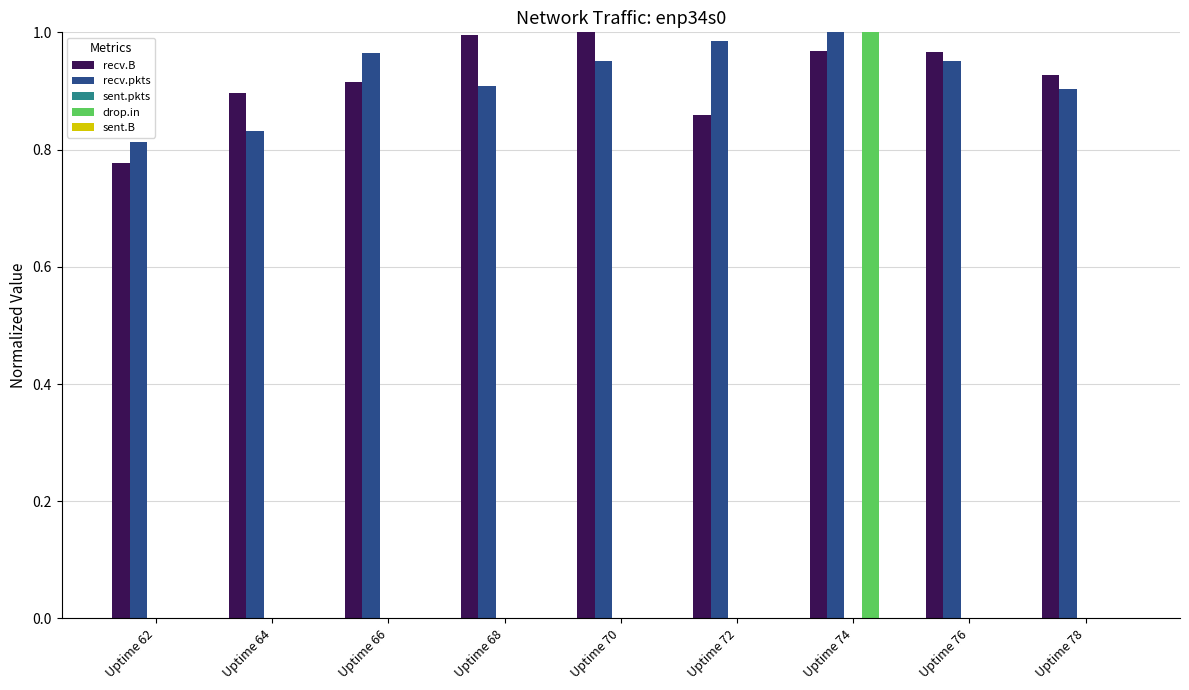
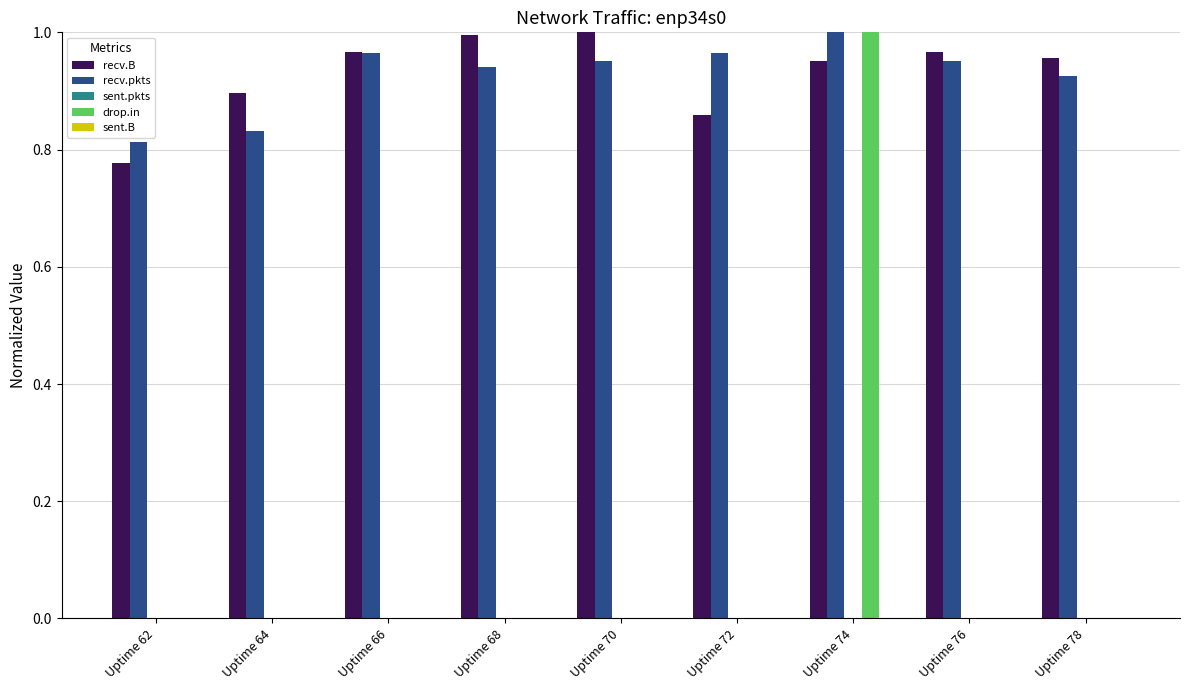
recv.B, Uptime 66: 0.92 -> 0.97
recv.pkts, Uptime 68: 0.91 -> 0.94
recv.pkts, Uptime 72: 0.98 -> 0.96
recv.B, Uptime 74: 0.97 -> 0.95
recv.B, Uptime 78: 0.93 -> 0.96
recv.pkts, Uptime 78: 0.90 -> 0.93
